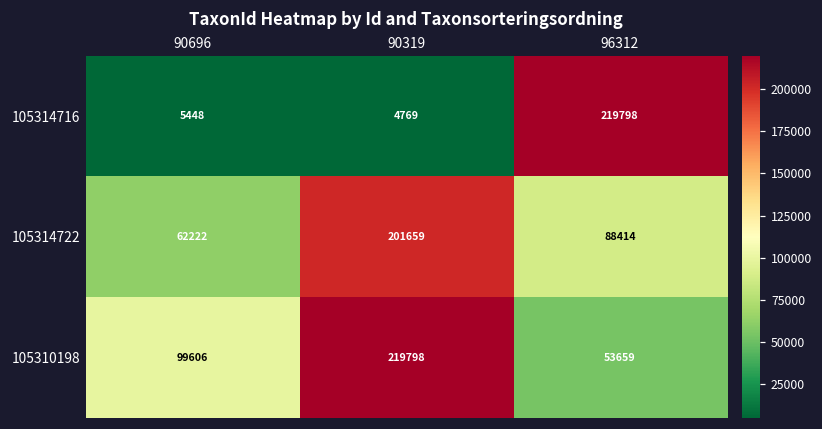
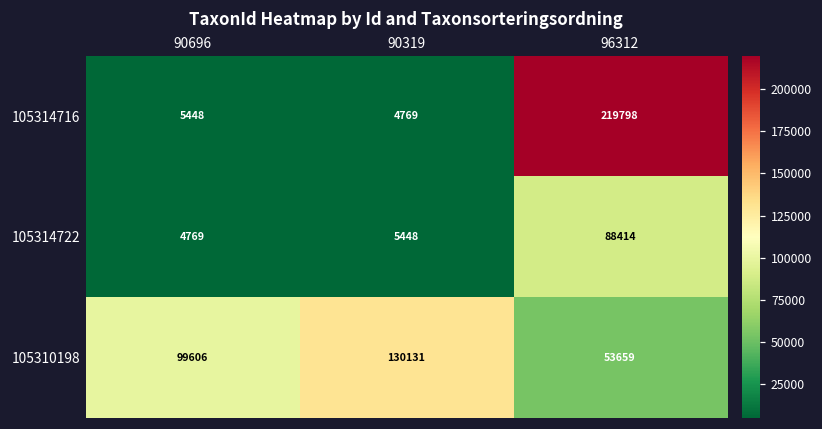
105314722, 90696: 62222 -> 4769
105314722, 90319: 201659 -> 5448
105310198, 90319: 219798 -> 130131
